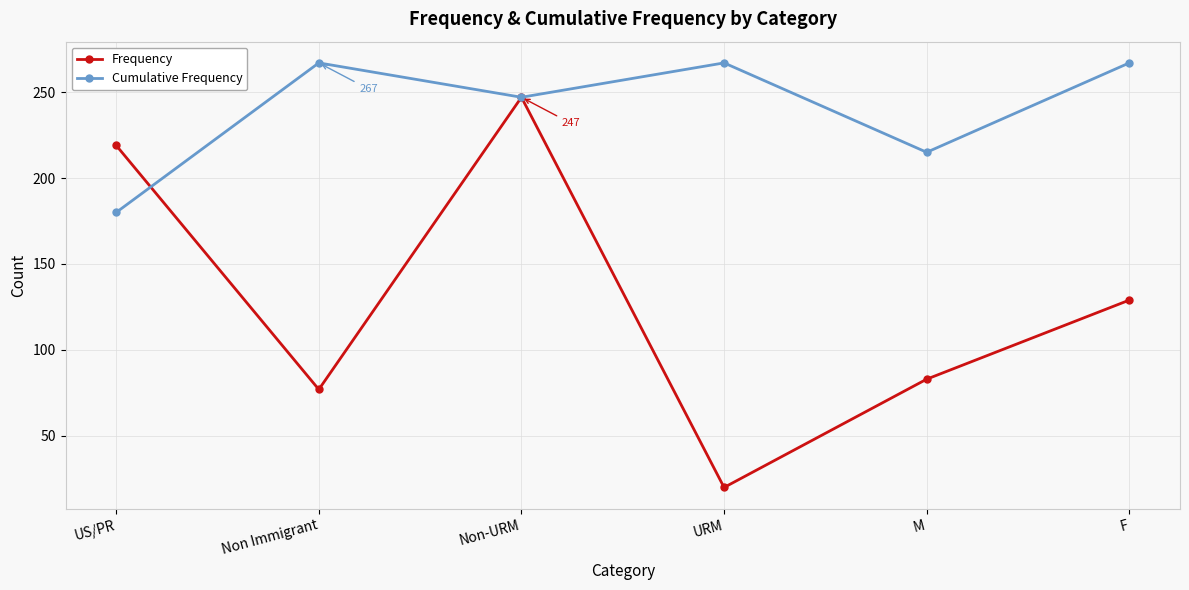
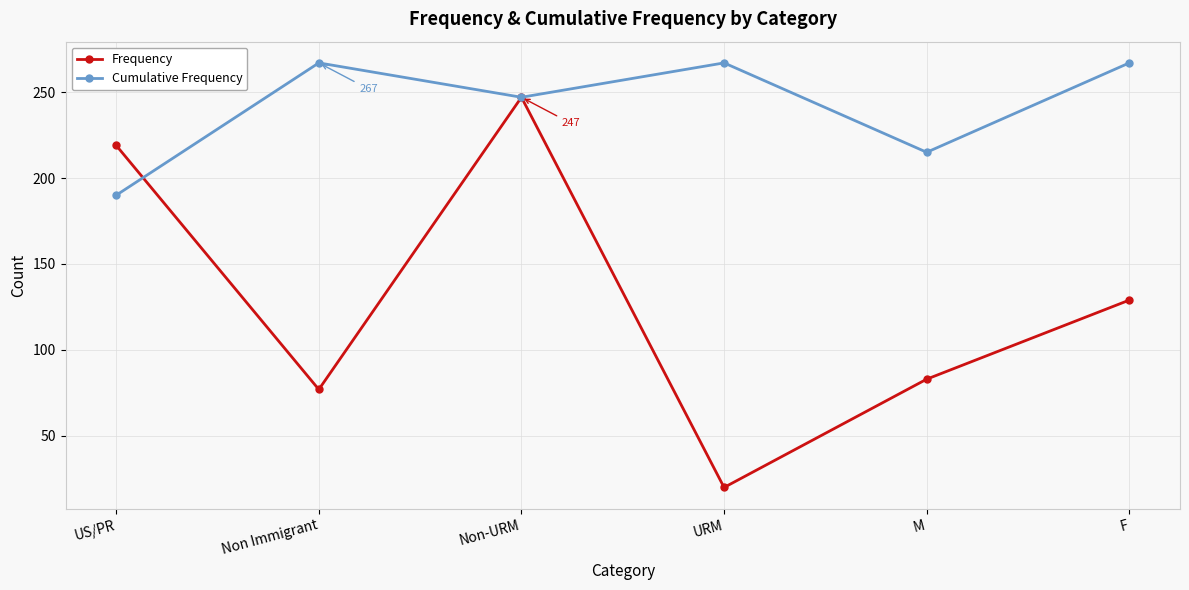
Cumulative Frequency, US/PR: 180 -> 190
